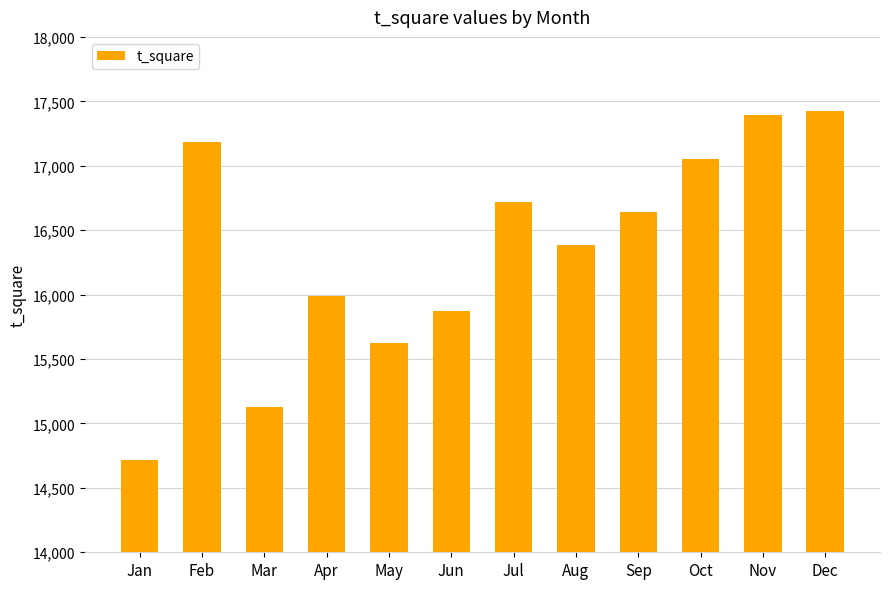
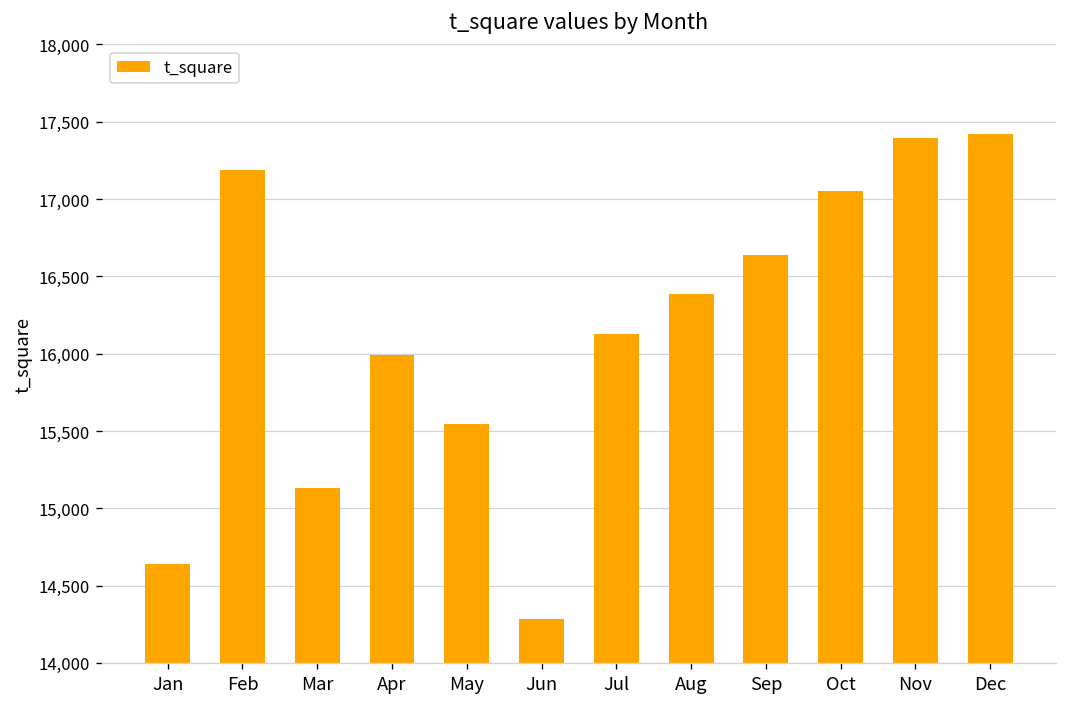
Jan: 14,720 -> 14,640
May: 15,630 -> 15,540
Jun: 15,880 -> 14,280
Jul: 16,720 -> 16,130
